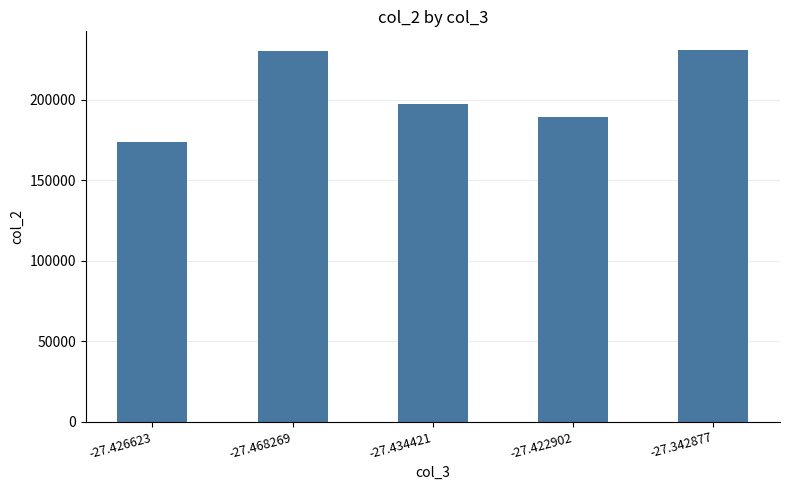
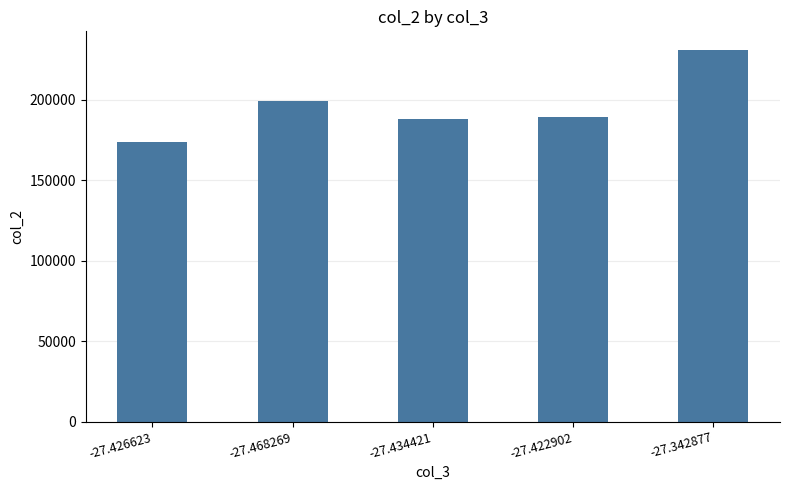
-27.468269: 231000 -> 199000
-27.434421: 197000 -> 188000
